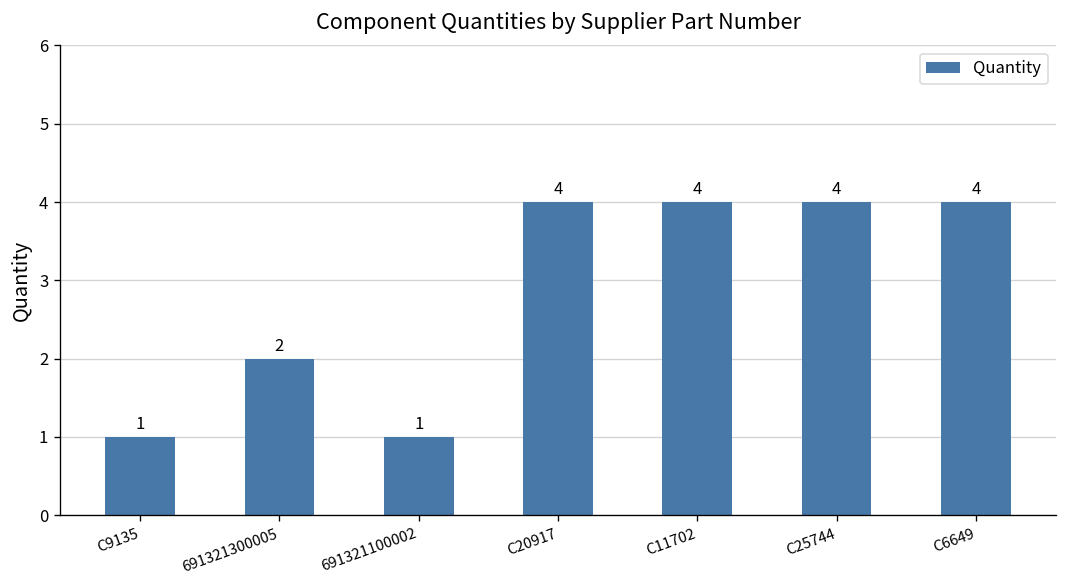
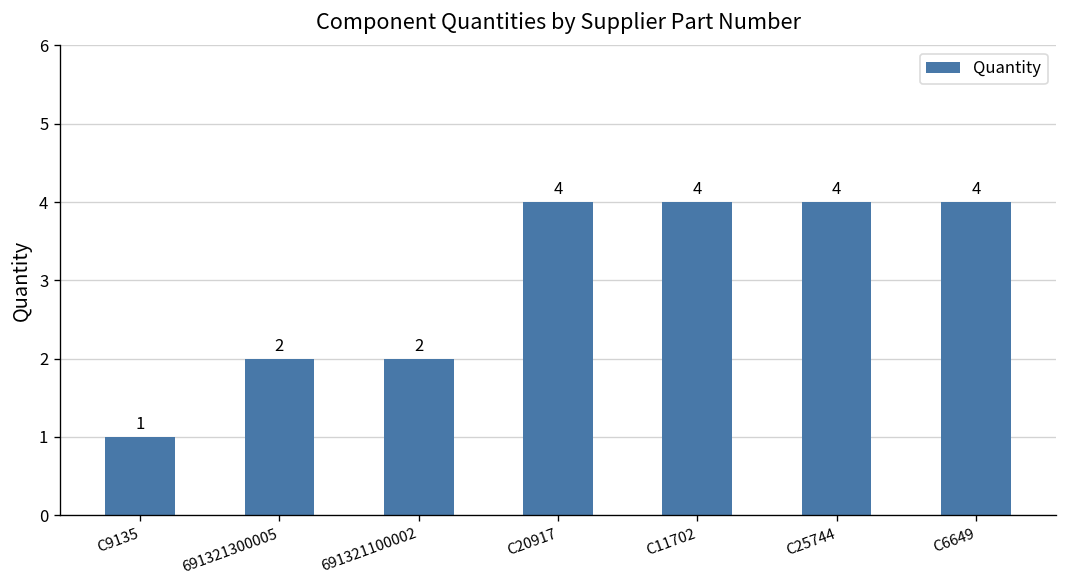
691321100002: 1 -> 2
